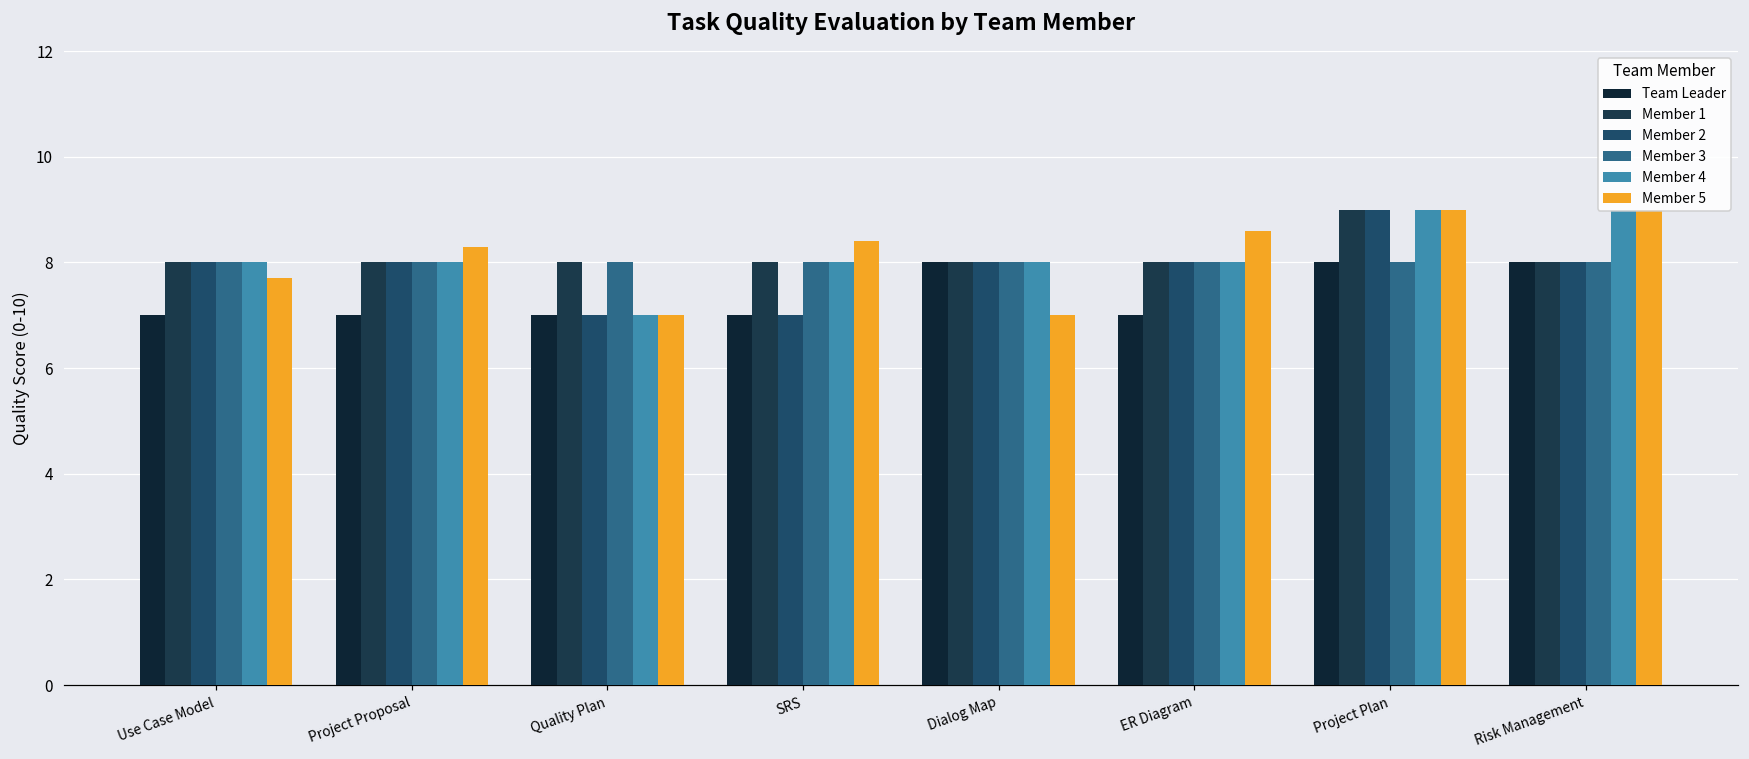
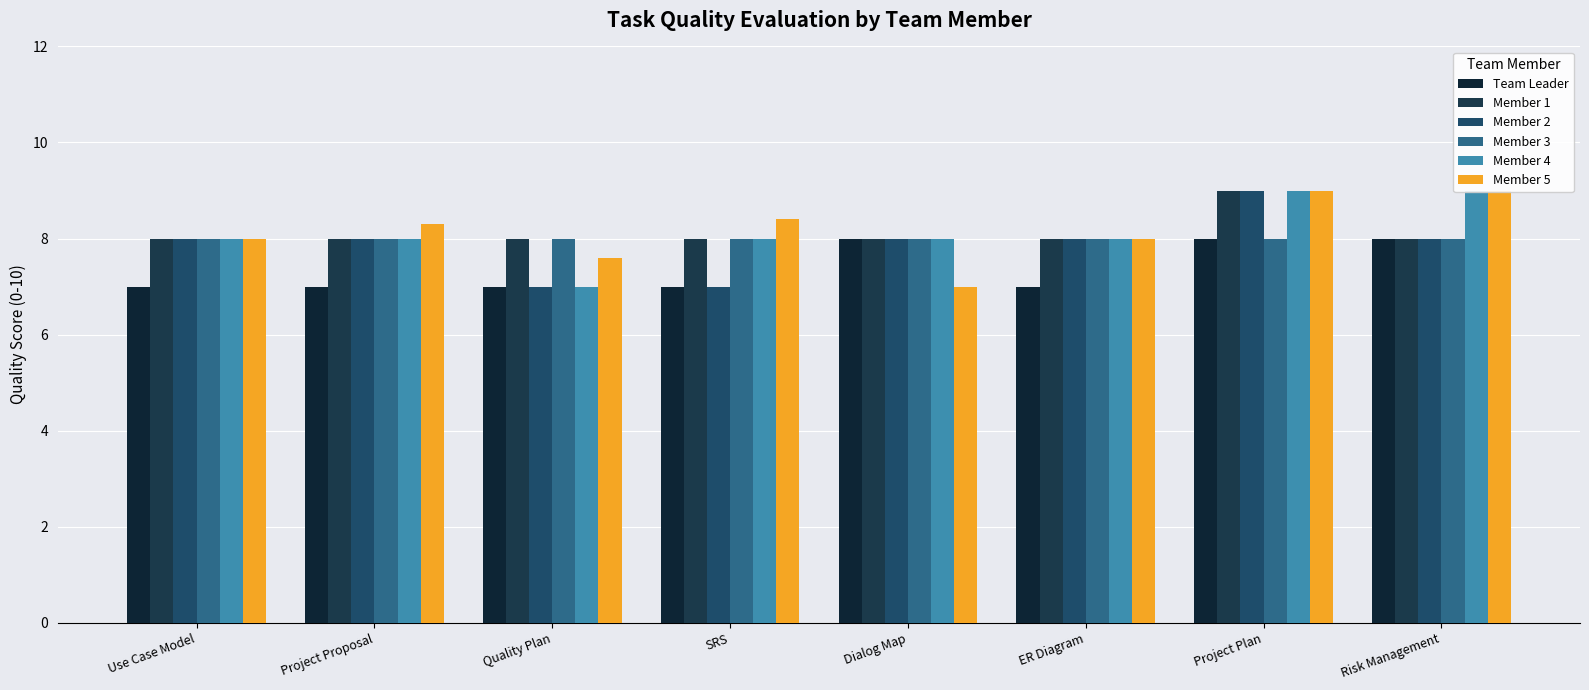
Member 5, Use Case Model: 7.7 -> 8.0
Member 5, Quality Plan: 7.0 -> 7.6
Member 5, ER Diagram: 8.6 -> 8.0
